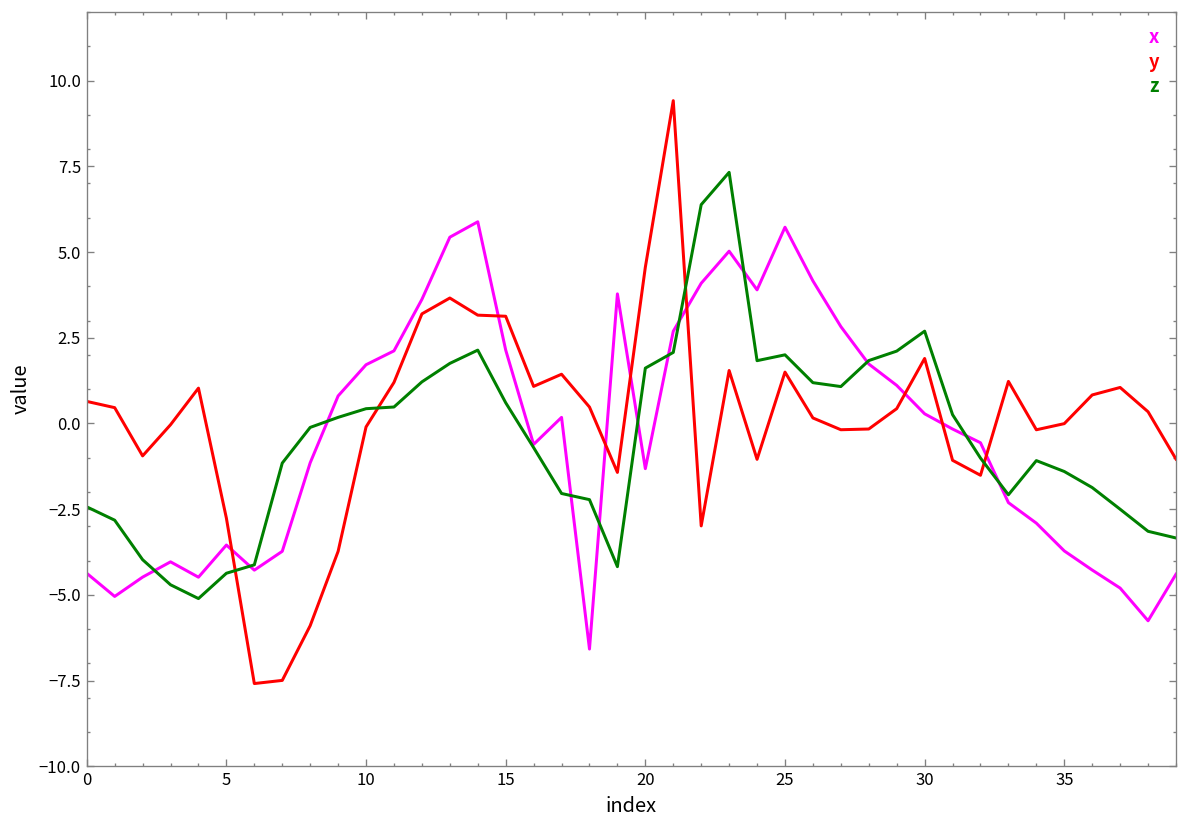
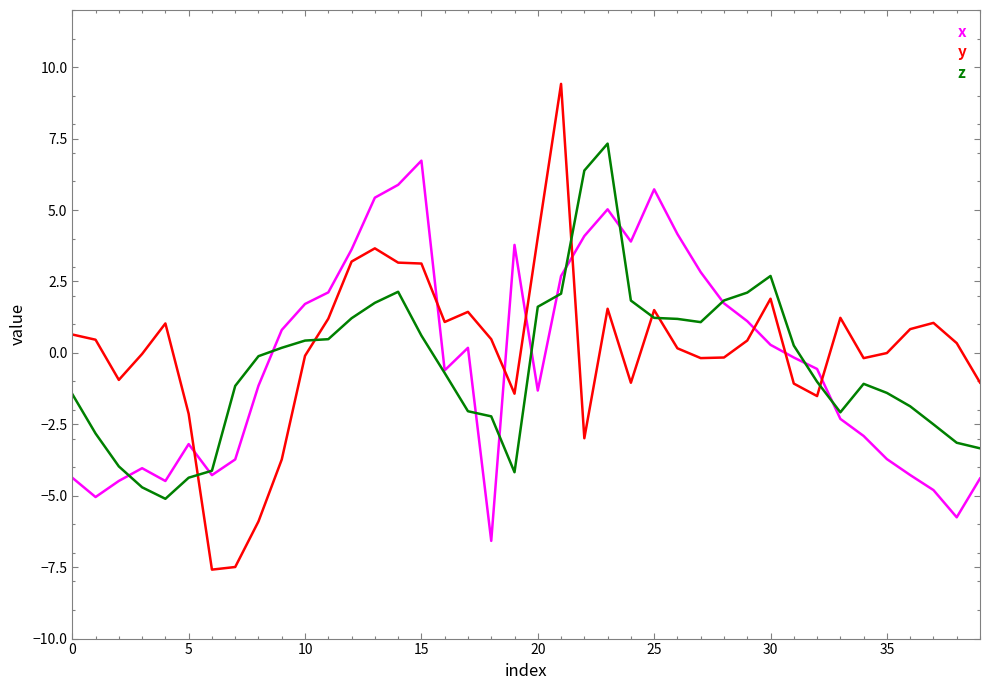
z, 0: -2.4 -> -1.4
x, 5: -3.5 -> -3.2
y, 5: -2.8 -> -2.1
x, 15: 2.1 -> 6.7
y, 20: 4.6 -> 4.0
z, 25: 2.0 -> 1.2
